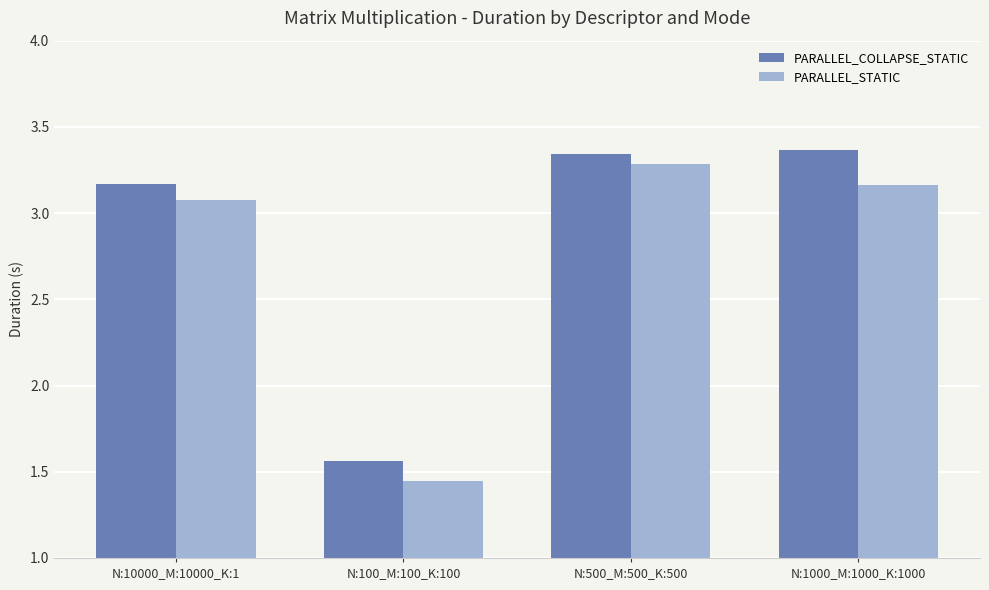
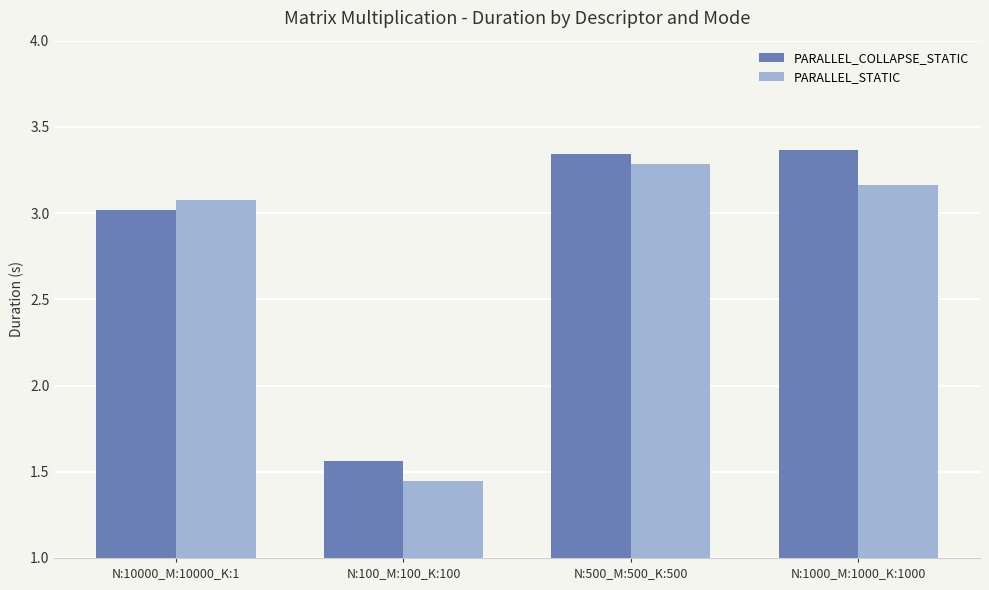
PARALLEL_COLLAPSE_STATIC, N:10000_M:10000_K:1: 3.17 -> 3.02
